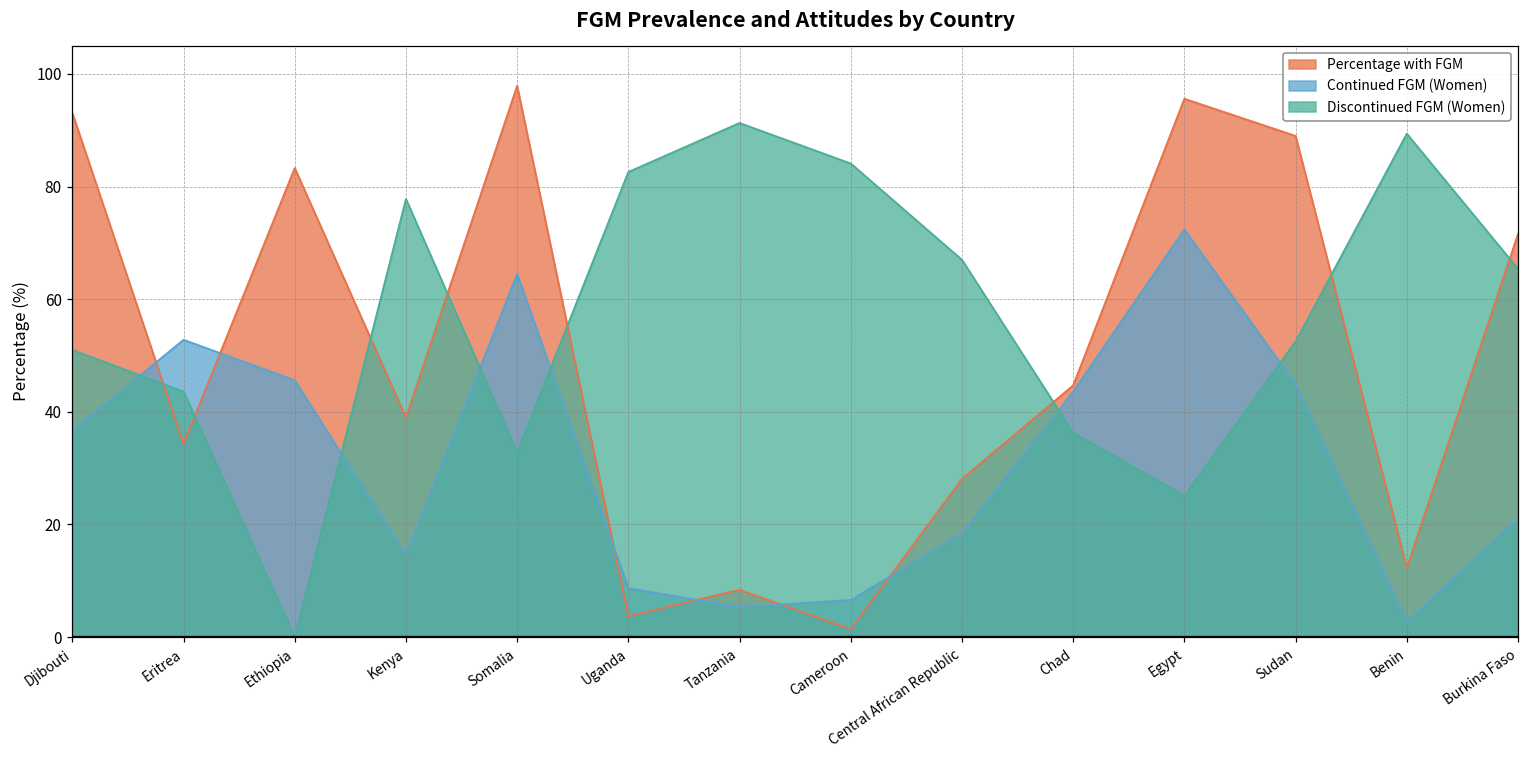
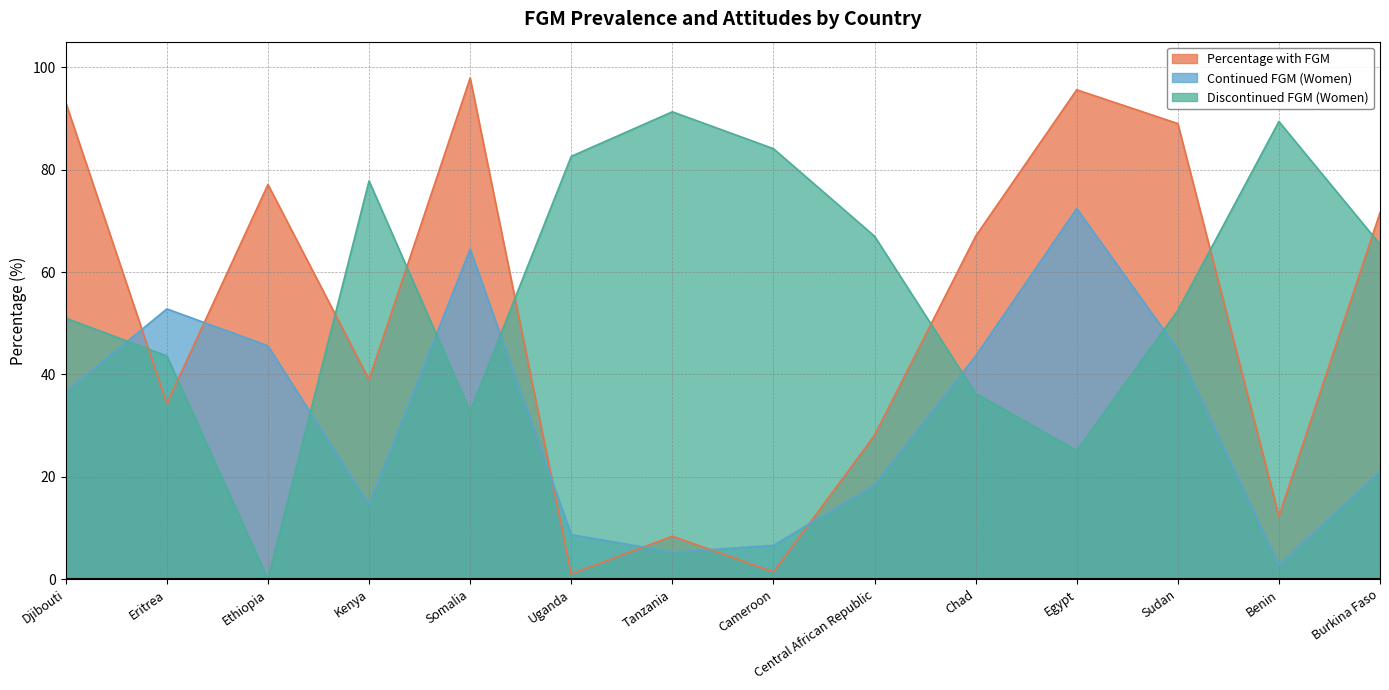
Percentage with FGM, Ethiopia: 83 -> 77
Percentage with FGM, Uganda: 4 -> 1
Percentage with FGM, Chad: 45 -> 67
